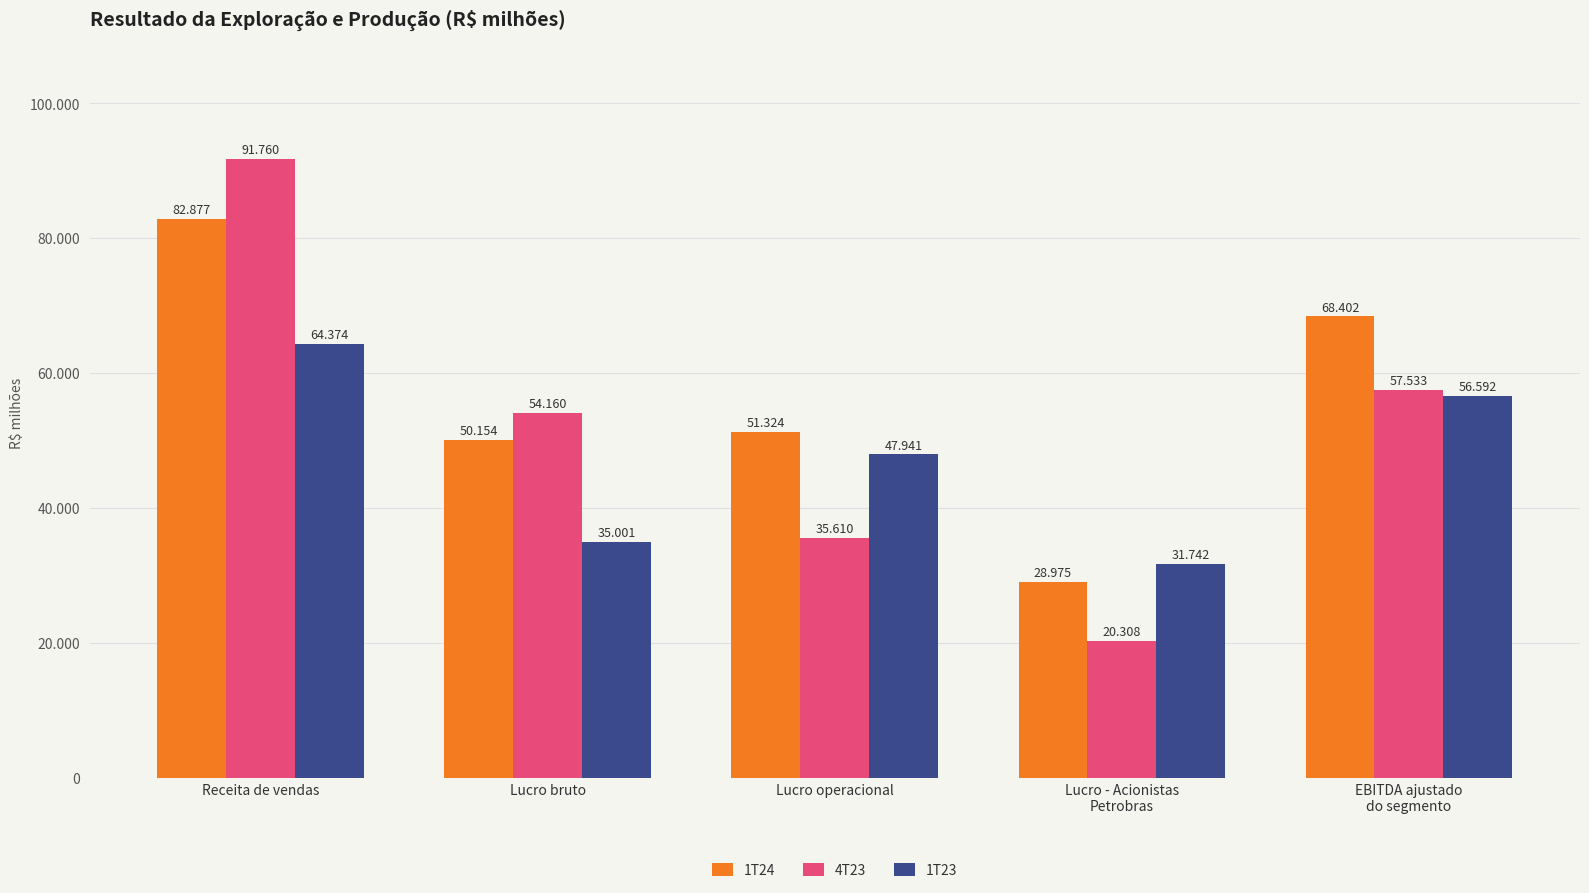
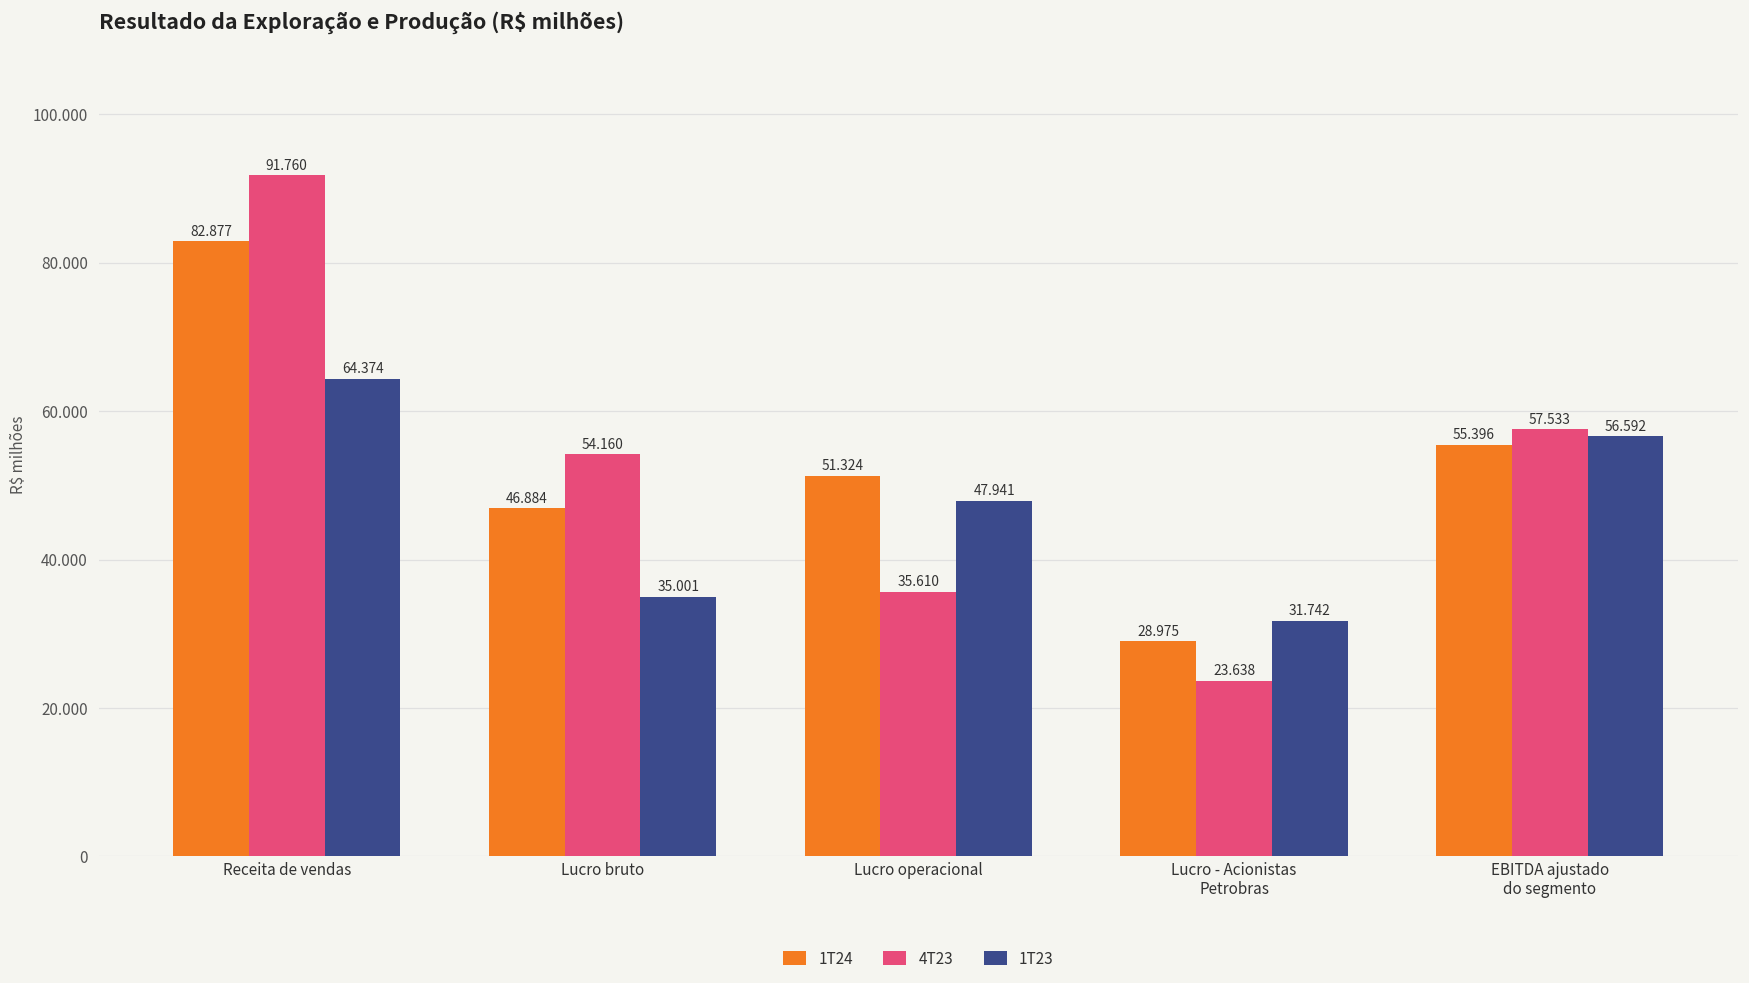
1T24, Lucro bruto: 50.154 -> 46.884
4T23, Lucro - Acionistas Petrobras: 20.308 -> 23.638
1T24, EBITDA ajustado do segmento: 68.402 -> 55.396
